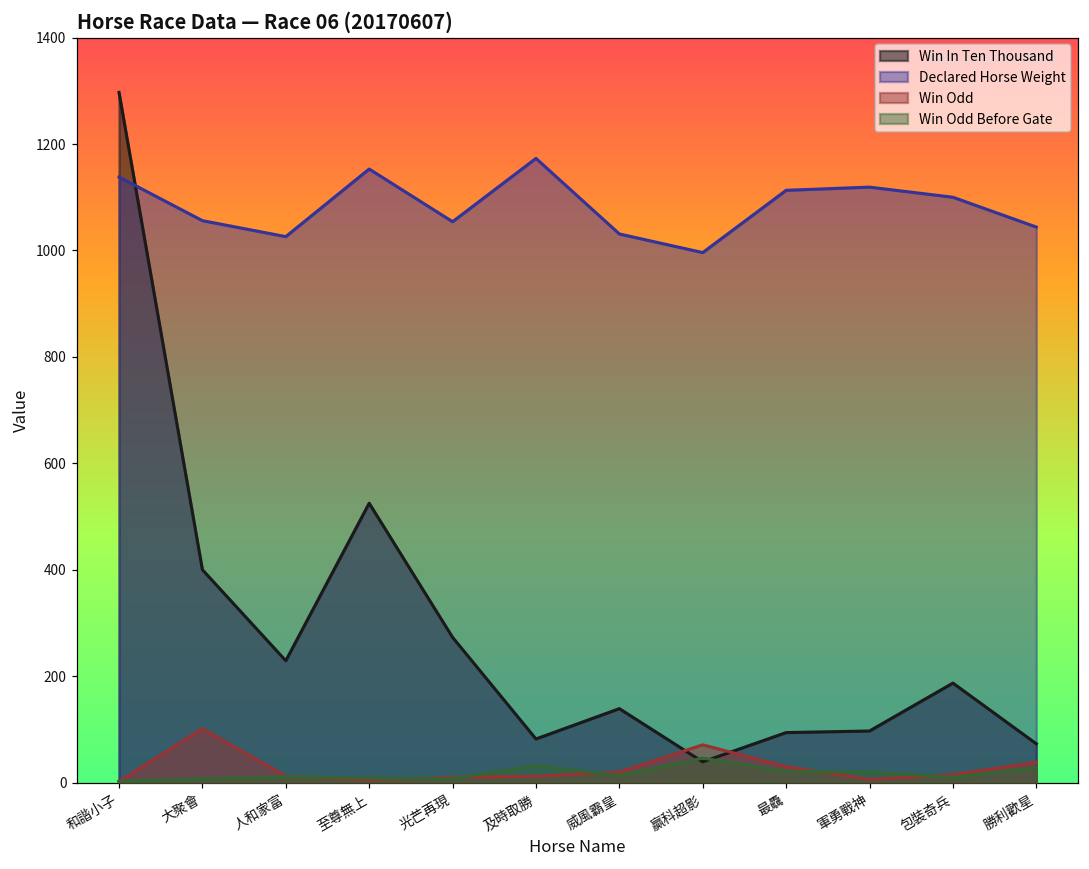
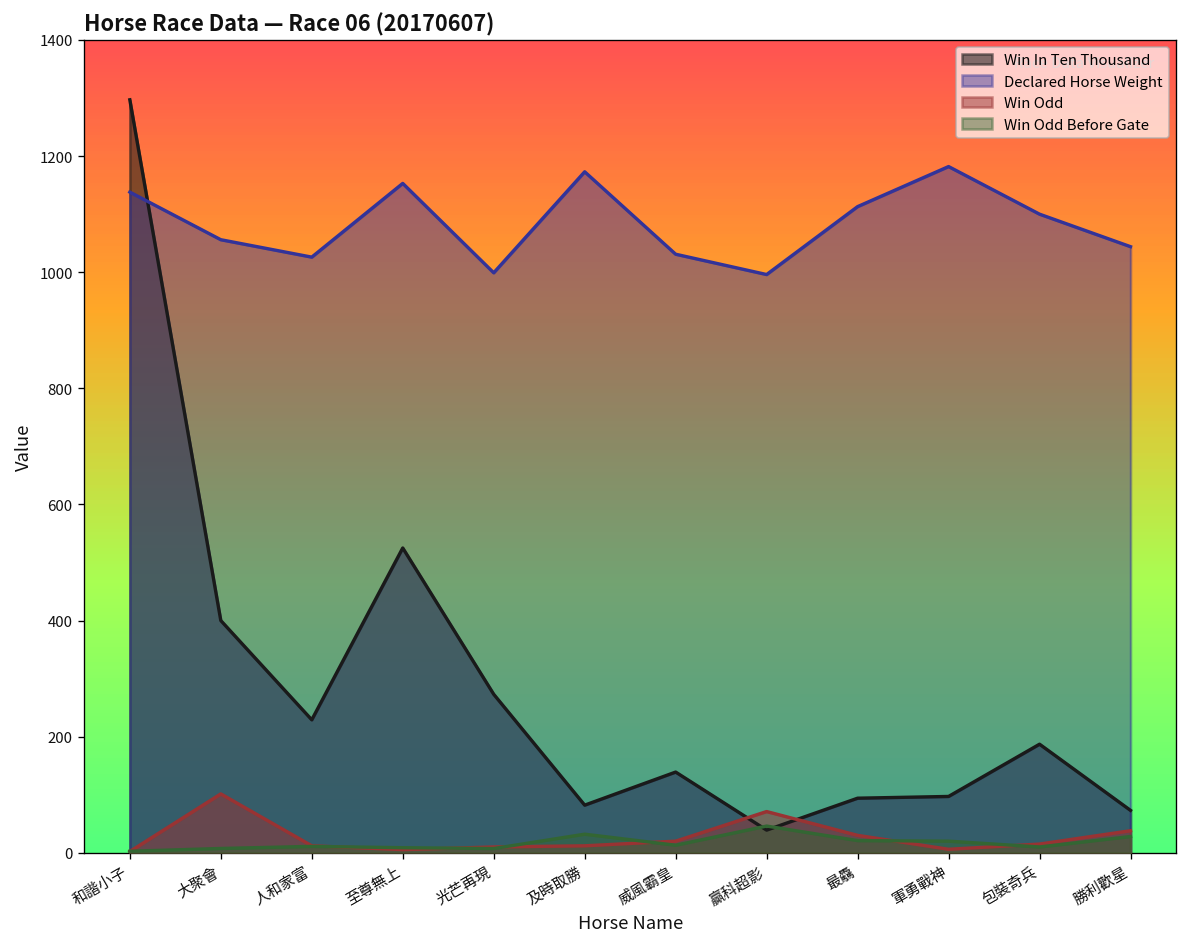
Declared Horse Weight, 光芒再現: 1050 -> 1000
Declared Horse Weight, 軍勇戰神: 1120 -> 1180
